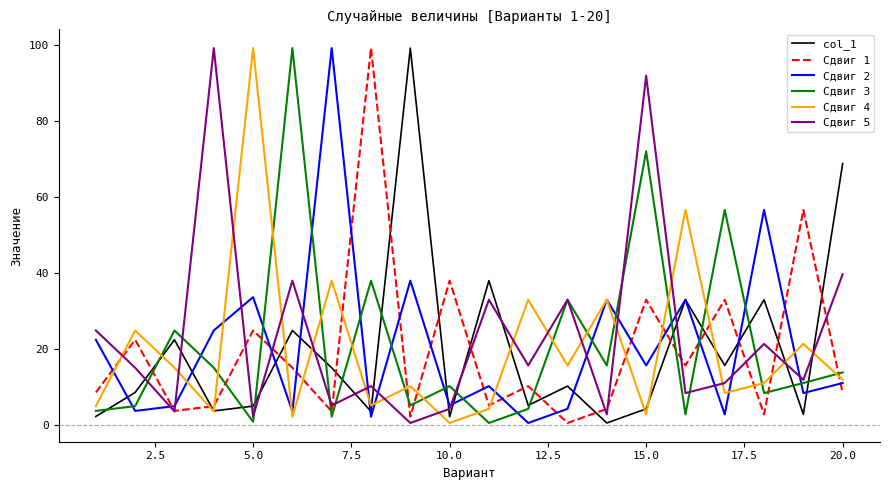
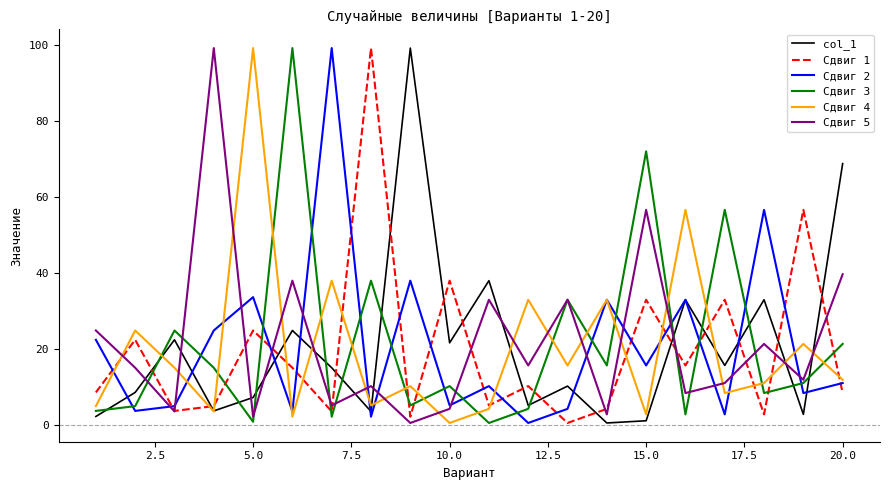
col_1, 5.0: 5 -> 7
col_1, 10.0: 2 -> 22
col_1, 15.0: 4 -> 1
Сдвиг 5, 15.0: 92 -> 57
Сдвиг 3, 20.0: 14 -> 21
